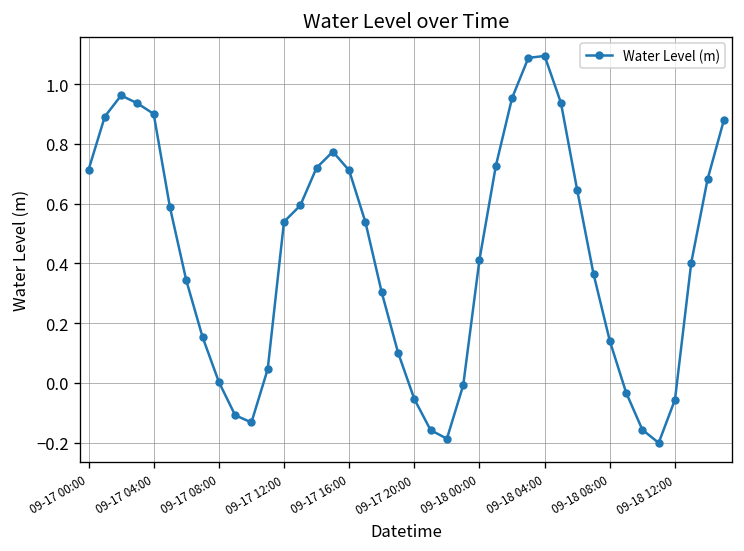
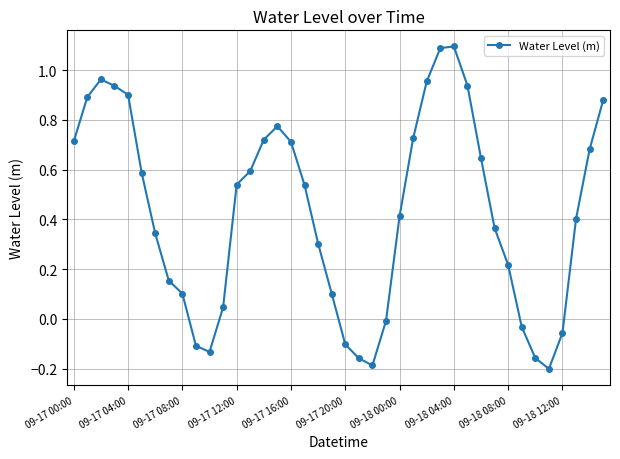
09-17 08:00: 0.00 -> 0.10
09-17 20:00: -0.05 -> -0.10
09-18 08:00: 0.14 -> 0.22
